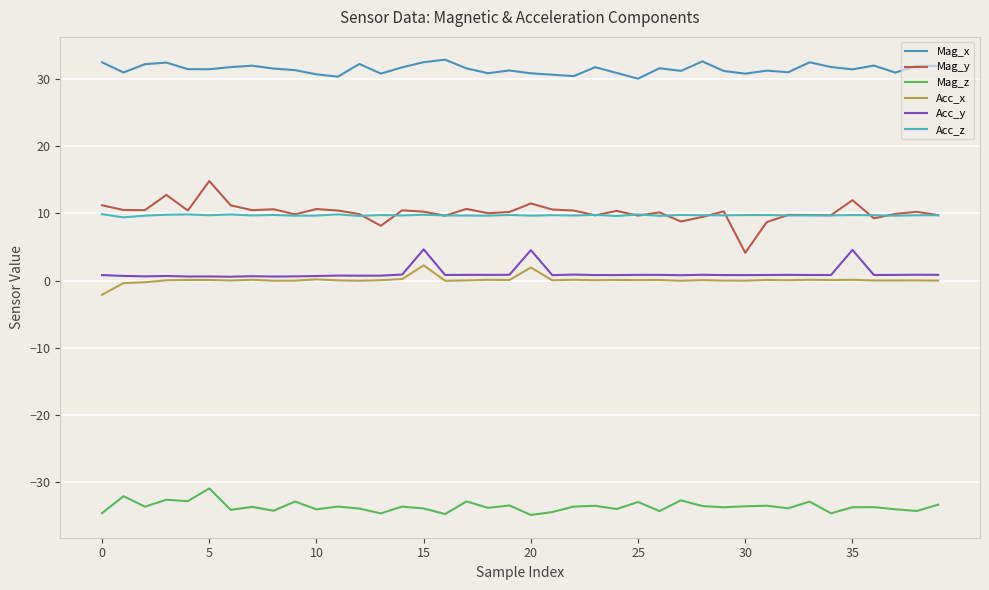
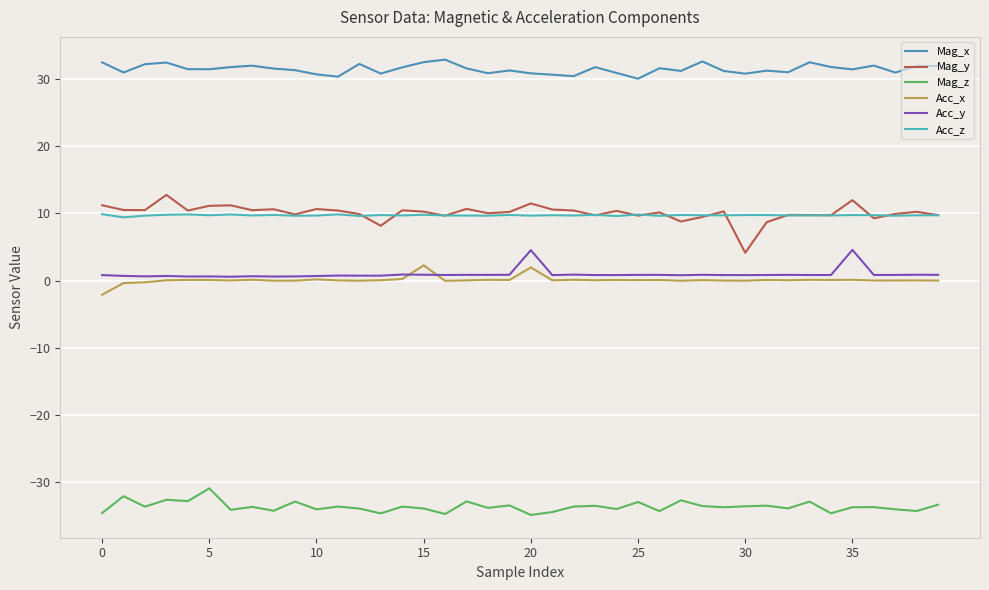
Mag_y, 5: 15 -> 11
Acc_y, 15: 5 -> 1
